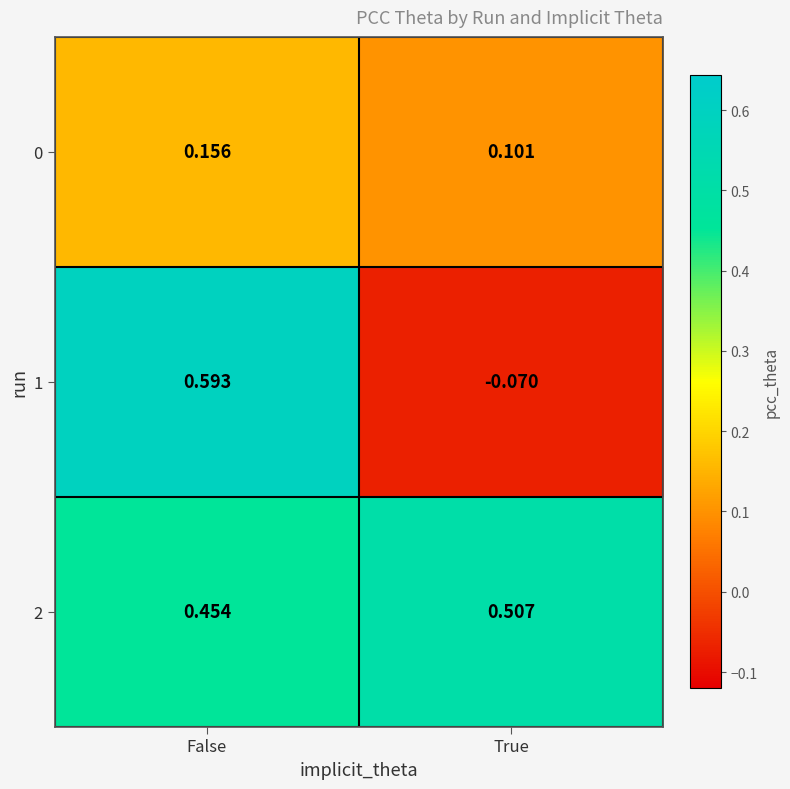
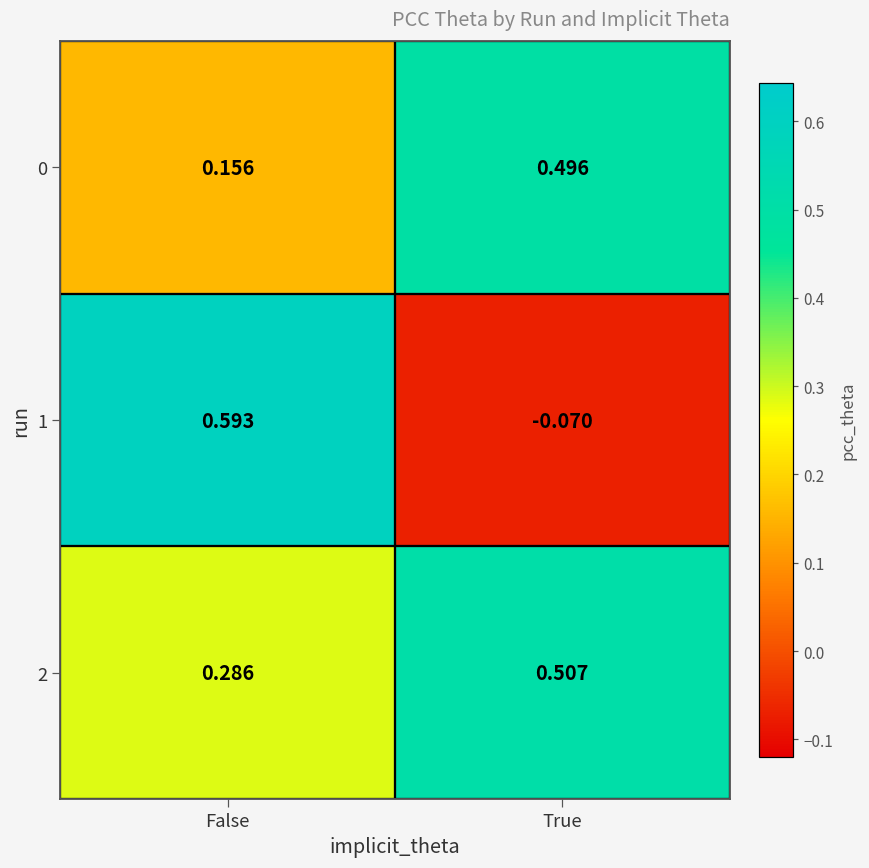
0, True: 0.101 -> 0.496
2, False: 0.454 -> 0.286
